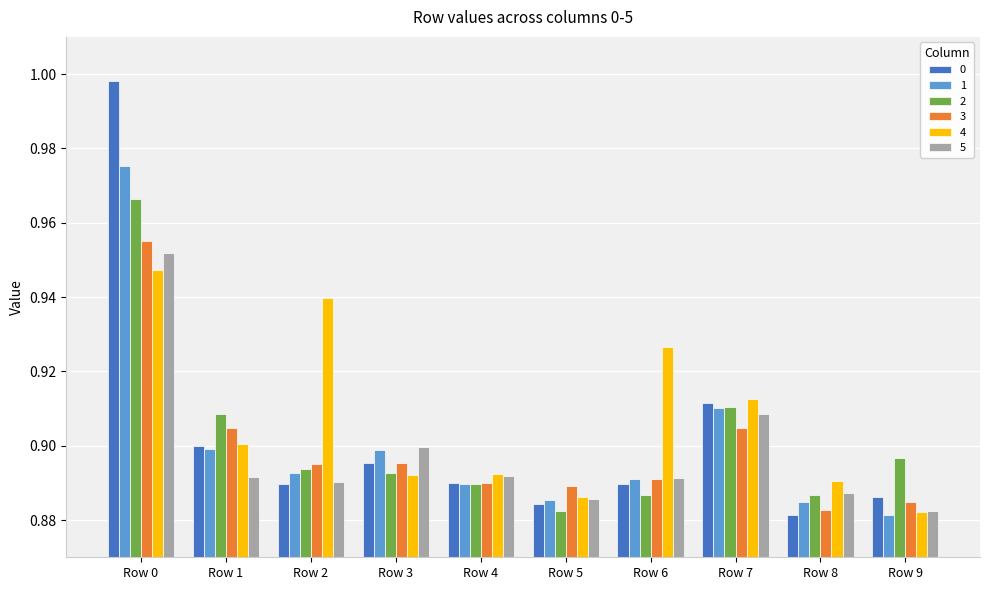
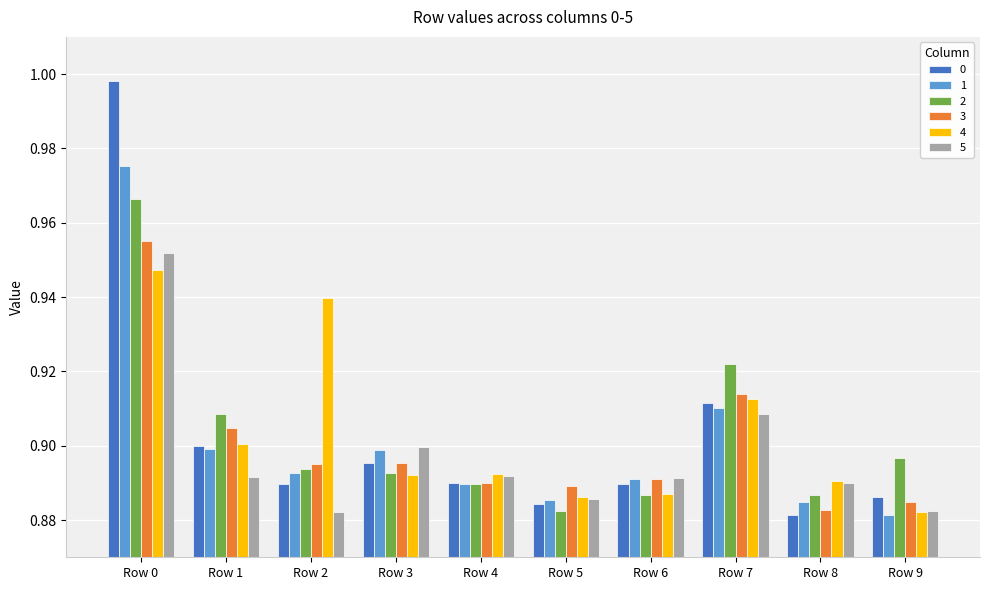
5, Row 2: 0.890 -> 0.882
4, Row 6: 0.927 -> 0.887
2, Row 7: 0.911 -> 0.922
3, Row 7: 0.905 -> 0.914
5, Row 8: 0.887 -> 0.890
